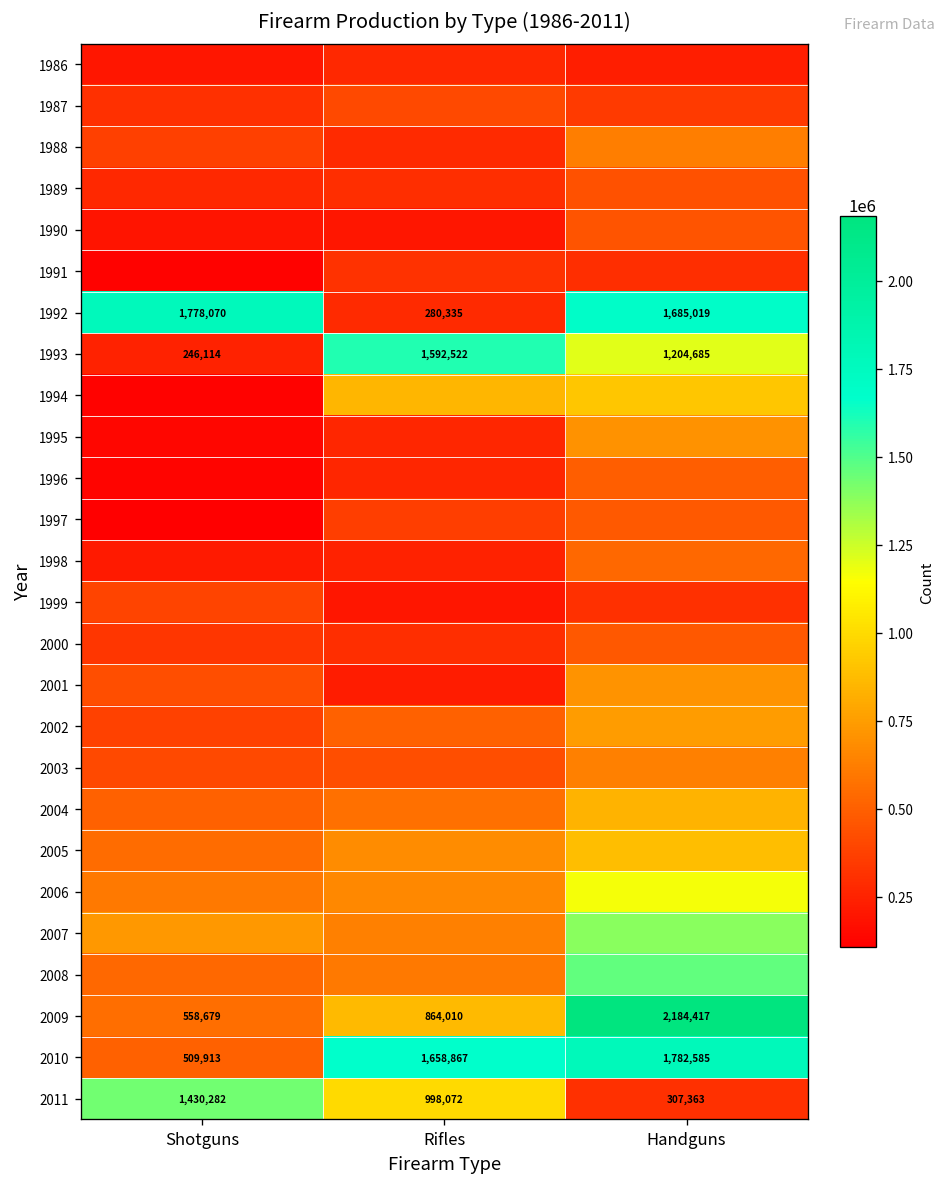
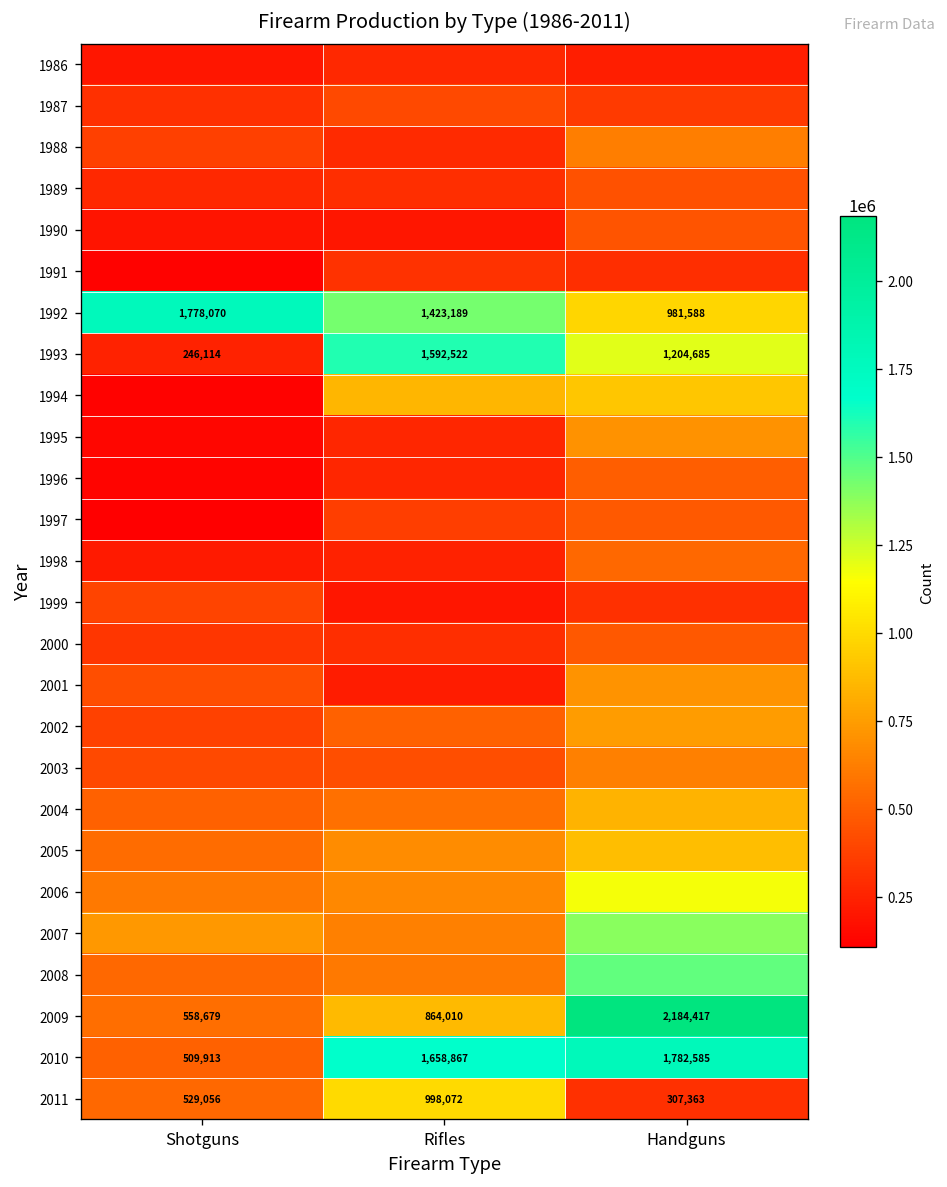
1992, Rifles: 280,335 -> 1,423,189
1992, Handguns: 1,685,019 -> 981,588
2011, Shotguns: 1,430,282 -> 529,056
